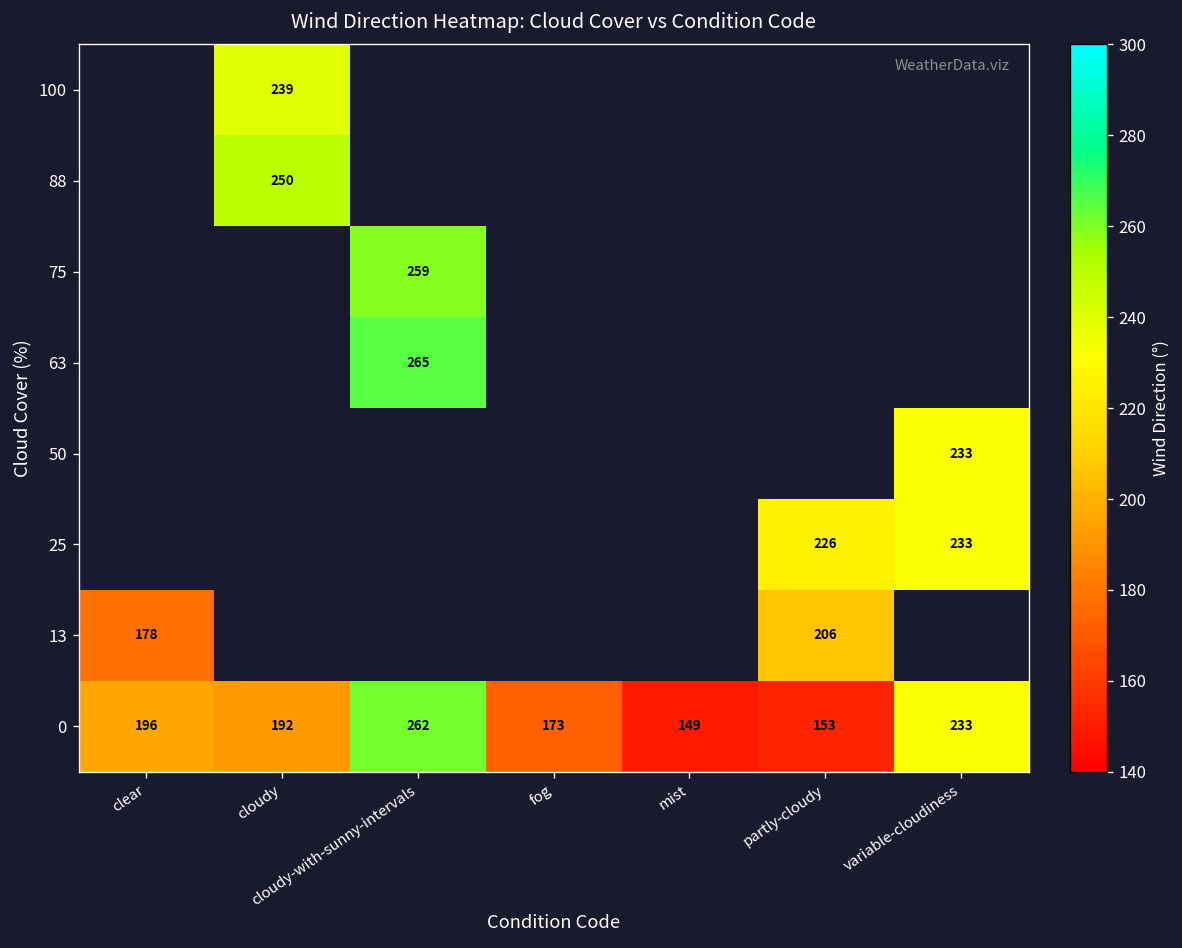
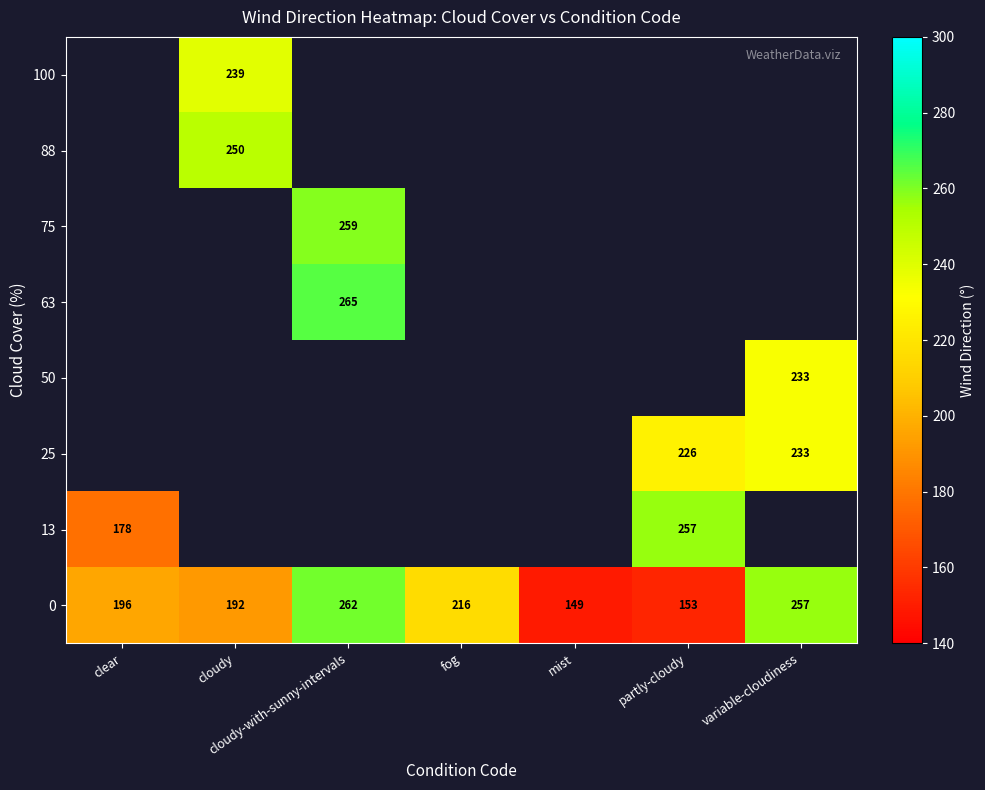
13, partly-cloudy: 206 -> 257
0, fog: 173 -> 216
0, variable-cloudiness: 233 -> 257
